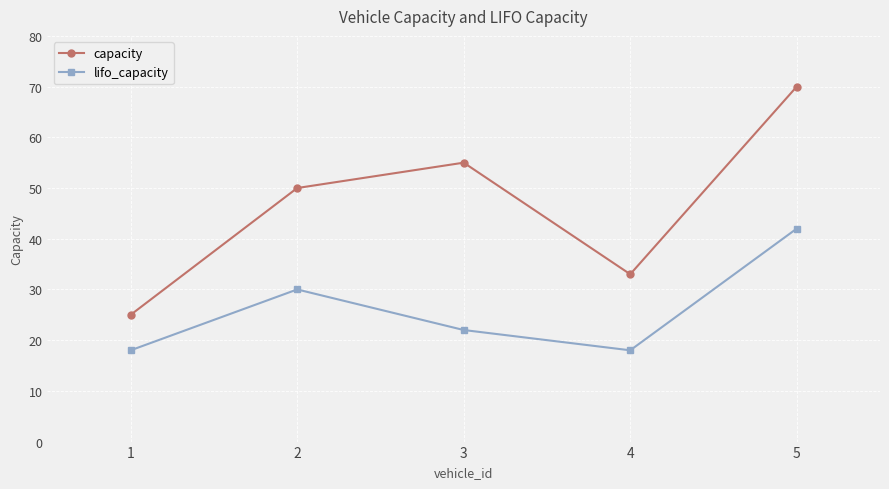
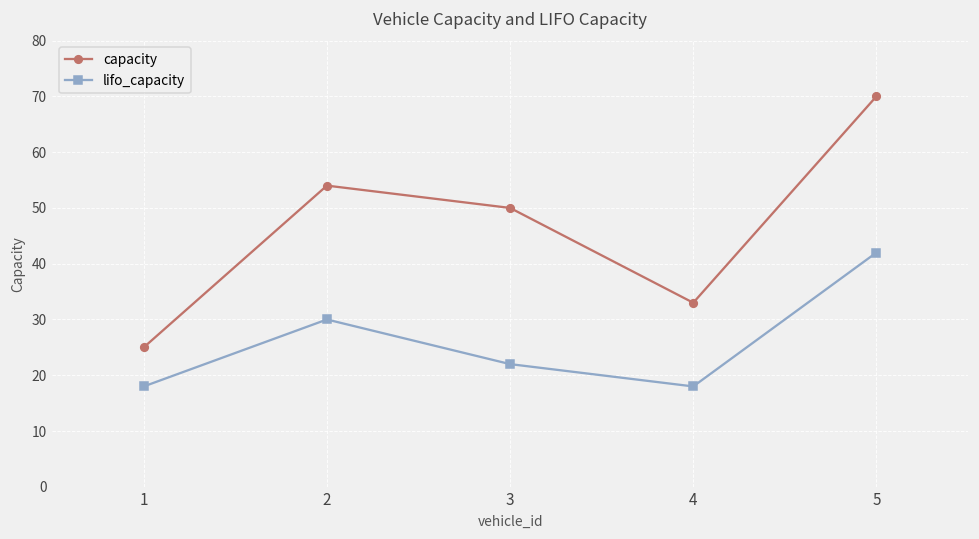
capacity, 2: 50 -> 54
capacity, 3: 55 -> 50
